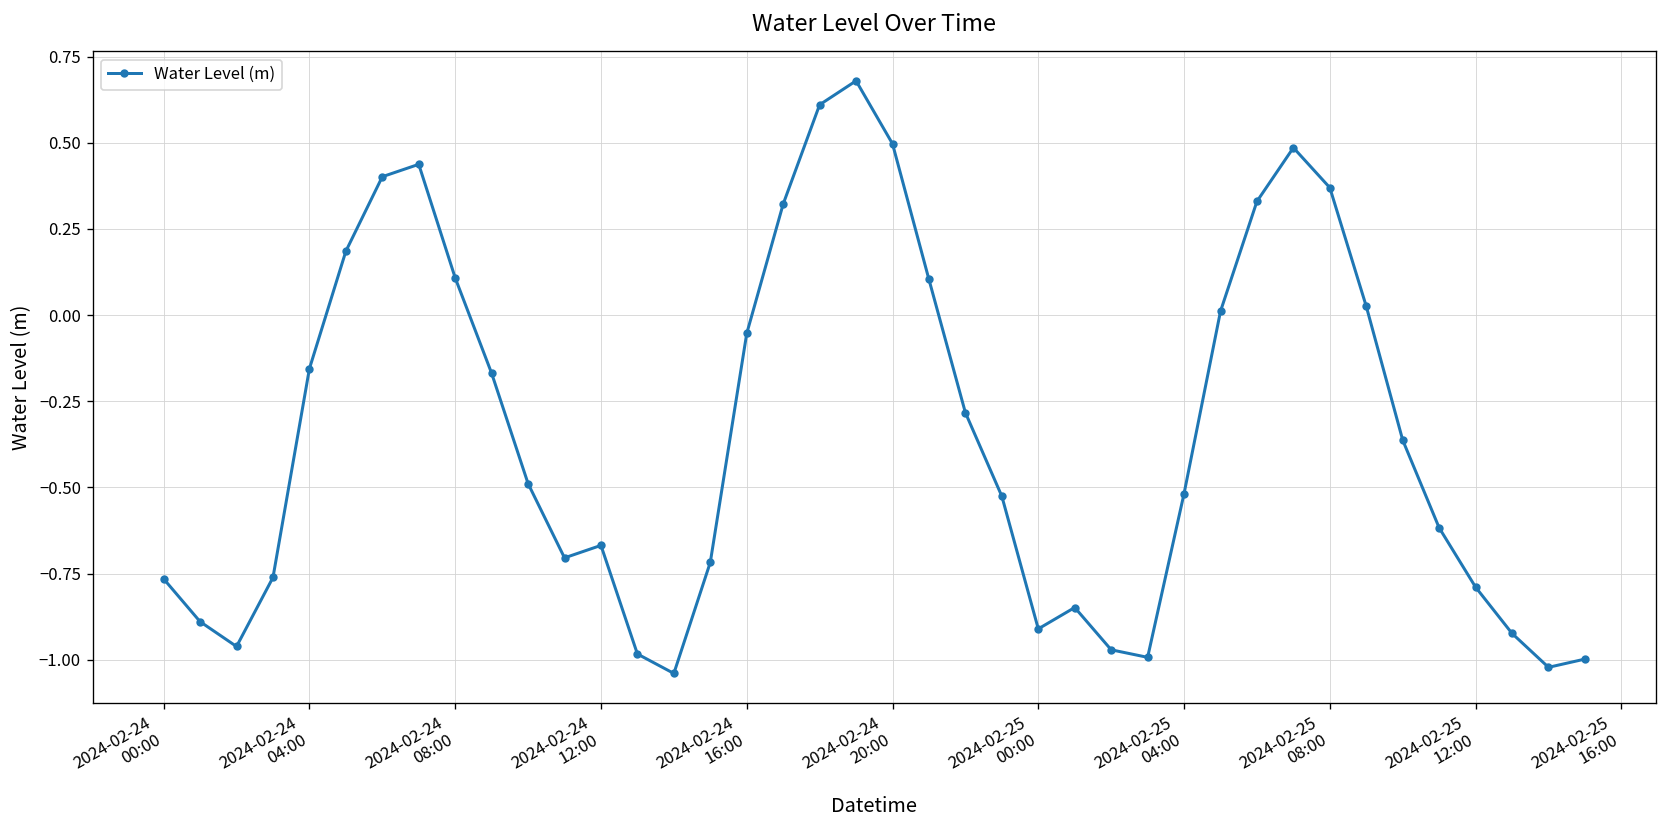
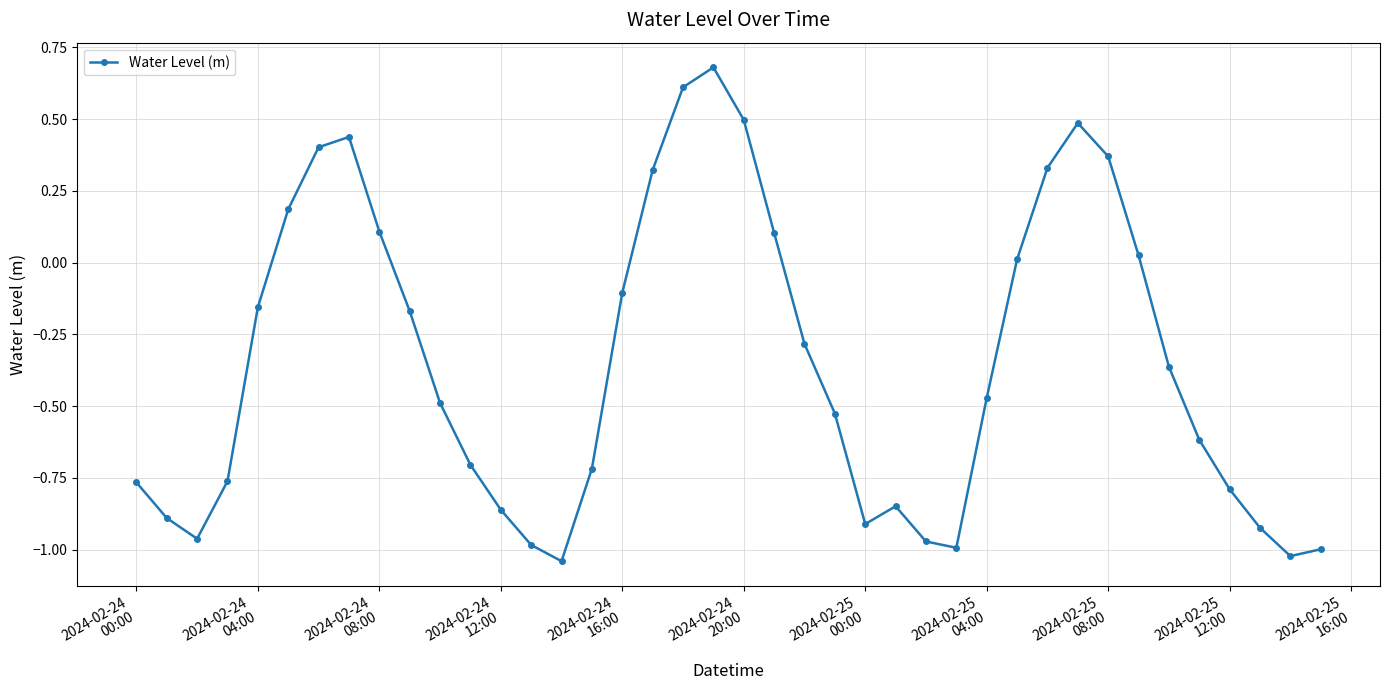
2024-02-24 12:00: -0.67 -> -0.86
2024-02-24 16:00: -0.05 -> -0.10
2024-02-25 04:00: -0.52 -> -0.47
